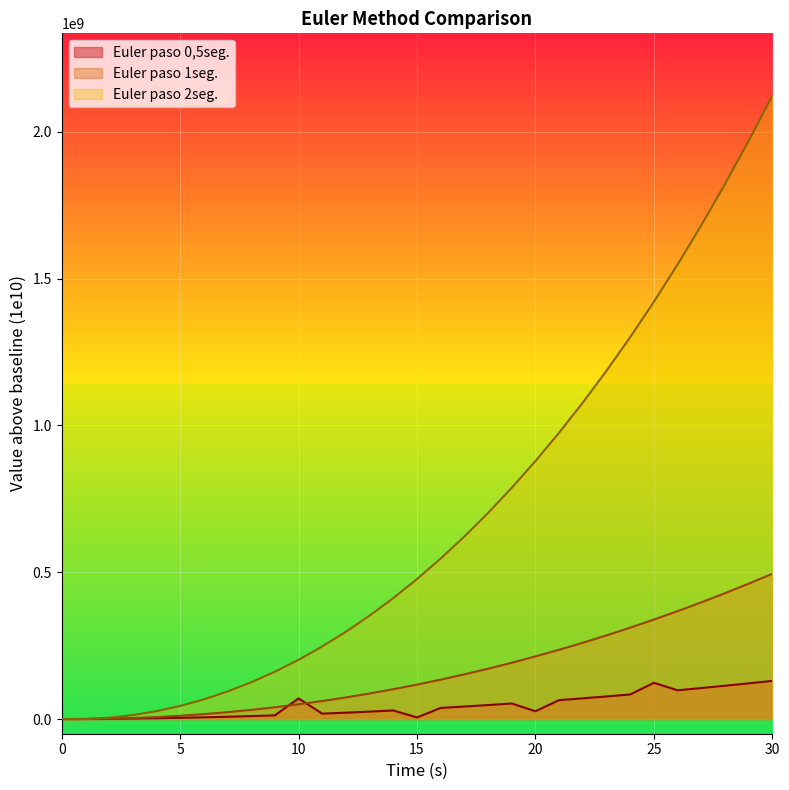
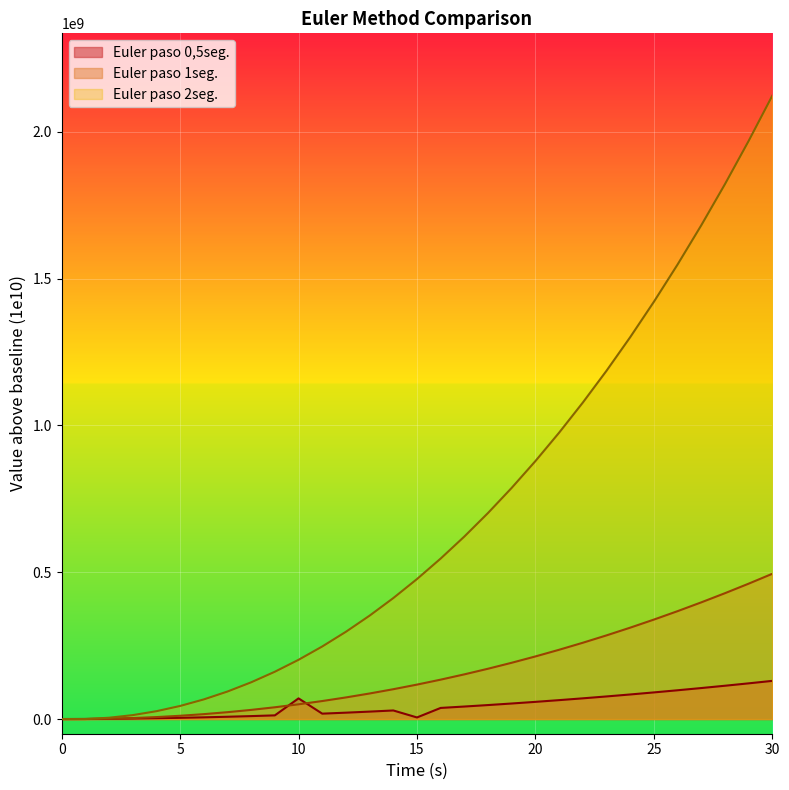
Euler paso 0,5seg., 20: 30000000 -> 60000000
Euler paso 0,5seg., 25: 120000000 -> 90000000
